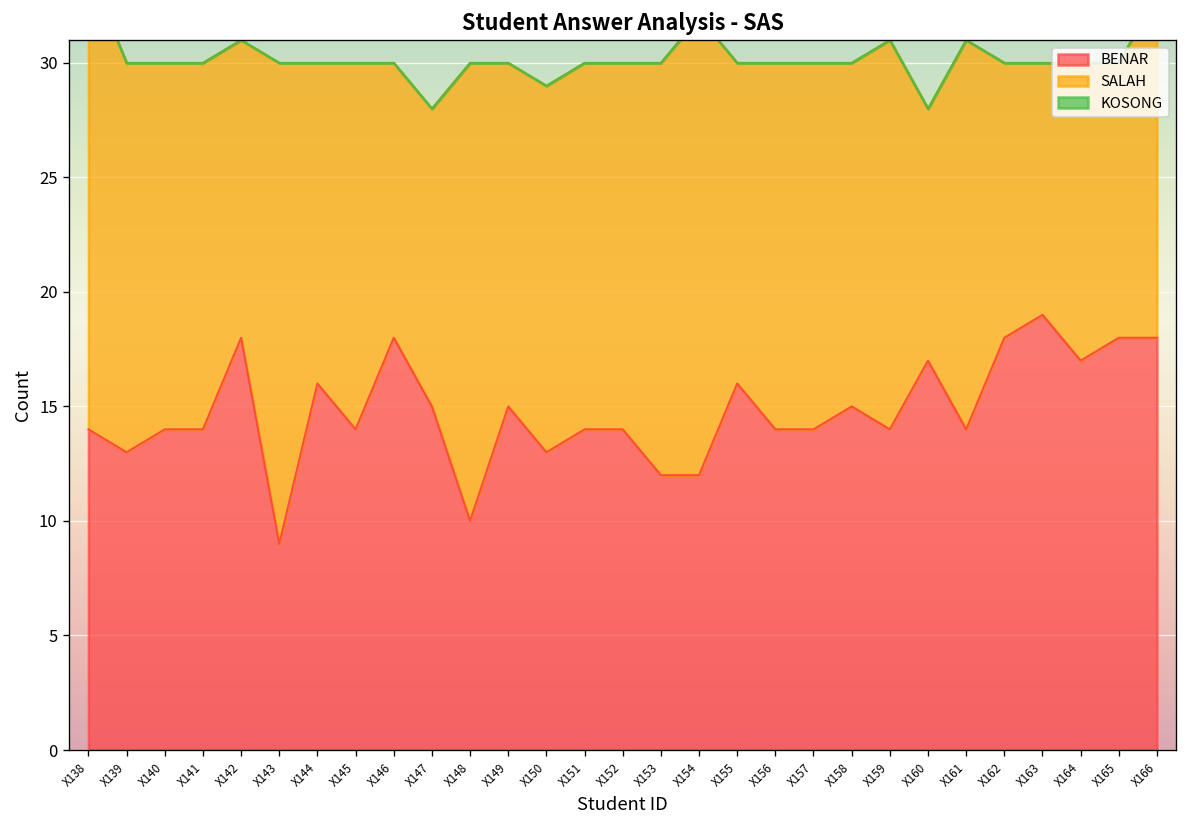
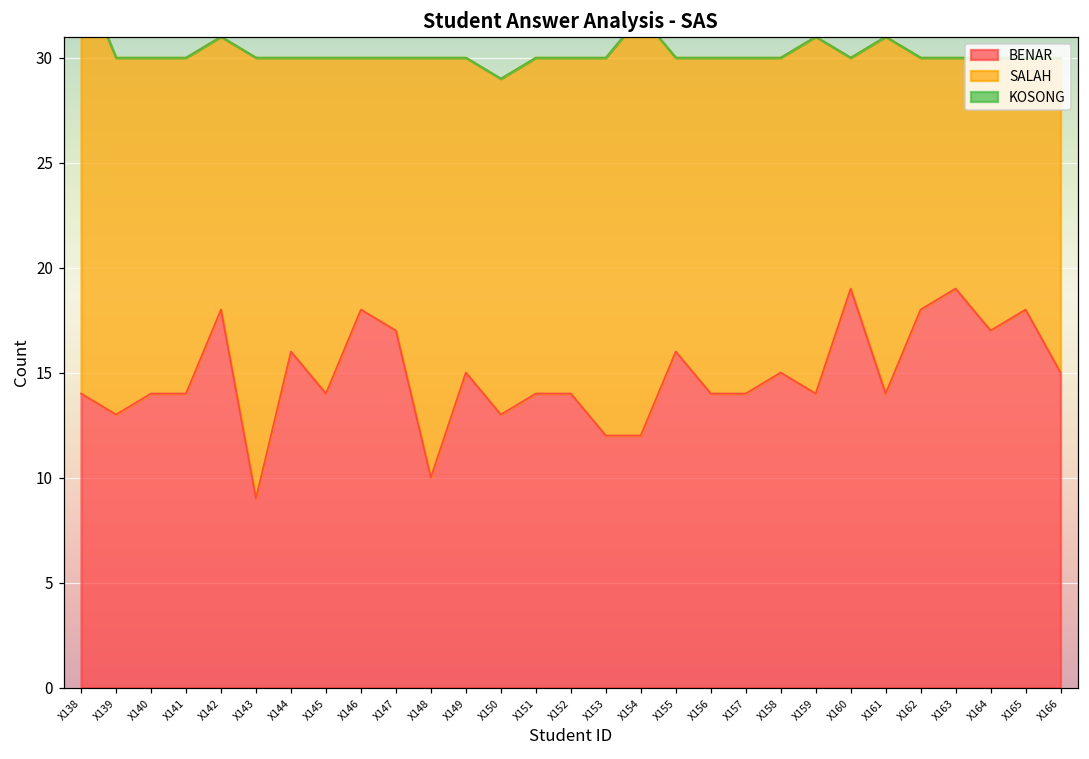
BENAR, X147: 15 -> 17
BENAR, X160: 17 -> 19
BENAR, X166: 18 -> 15
